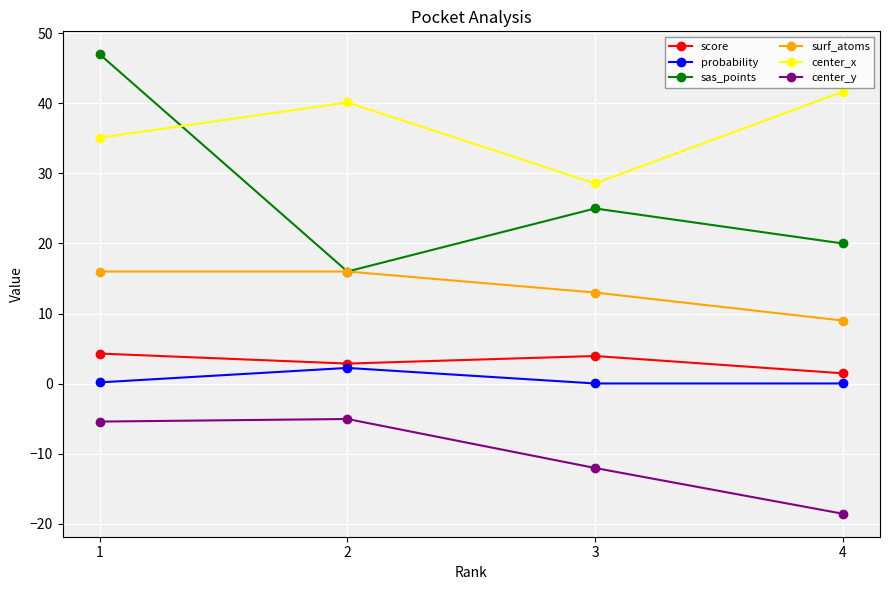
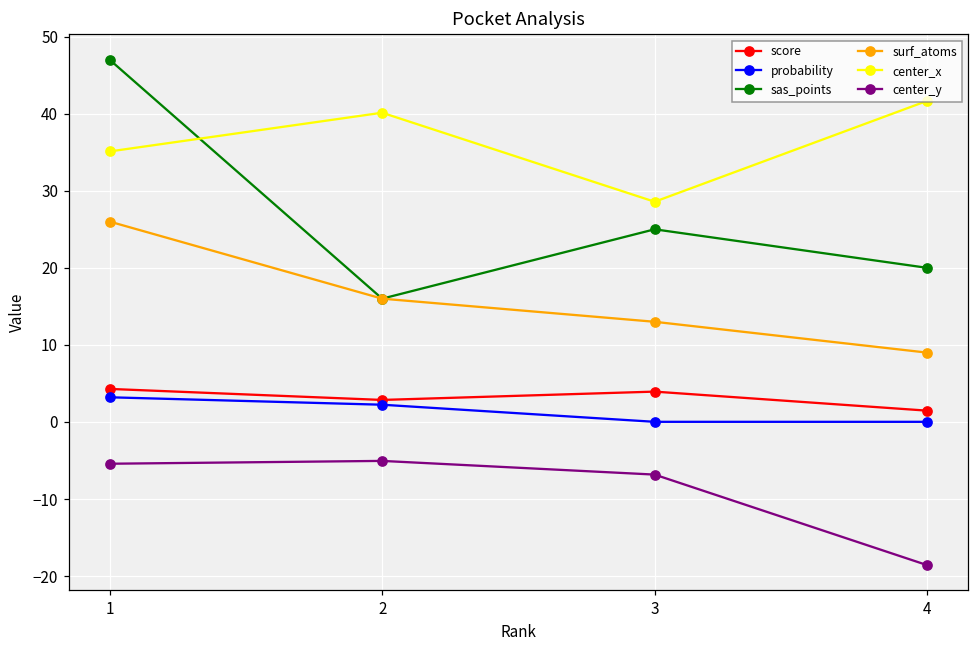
probability, 1: 0 -> 3
surf_atoms, 1: 16 -> 26
center_y, 3: -12 -> -7
